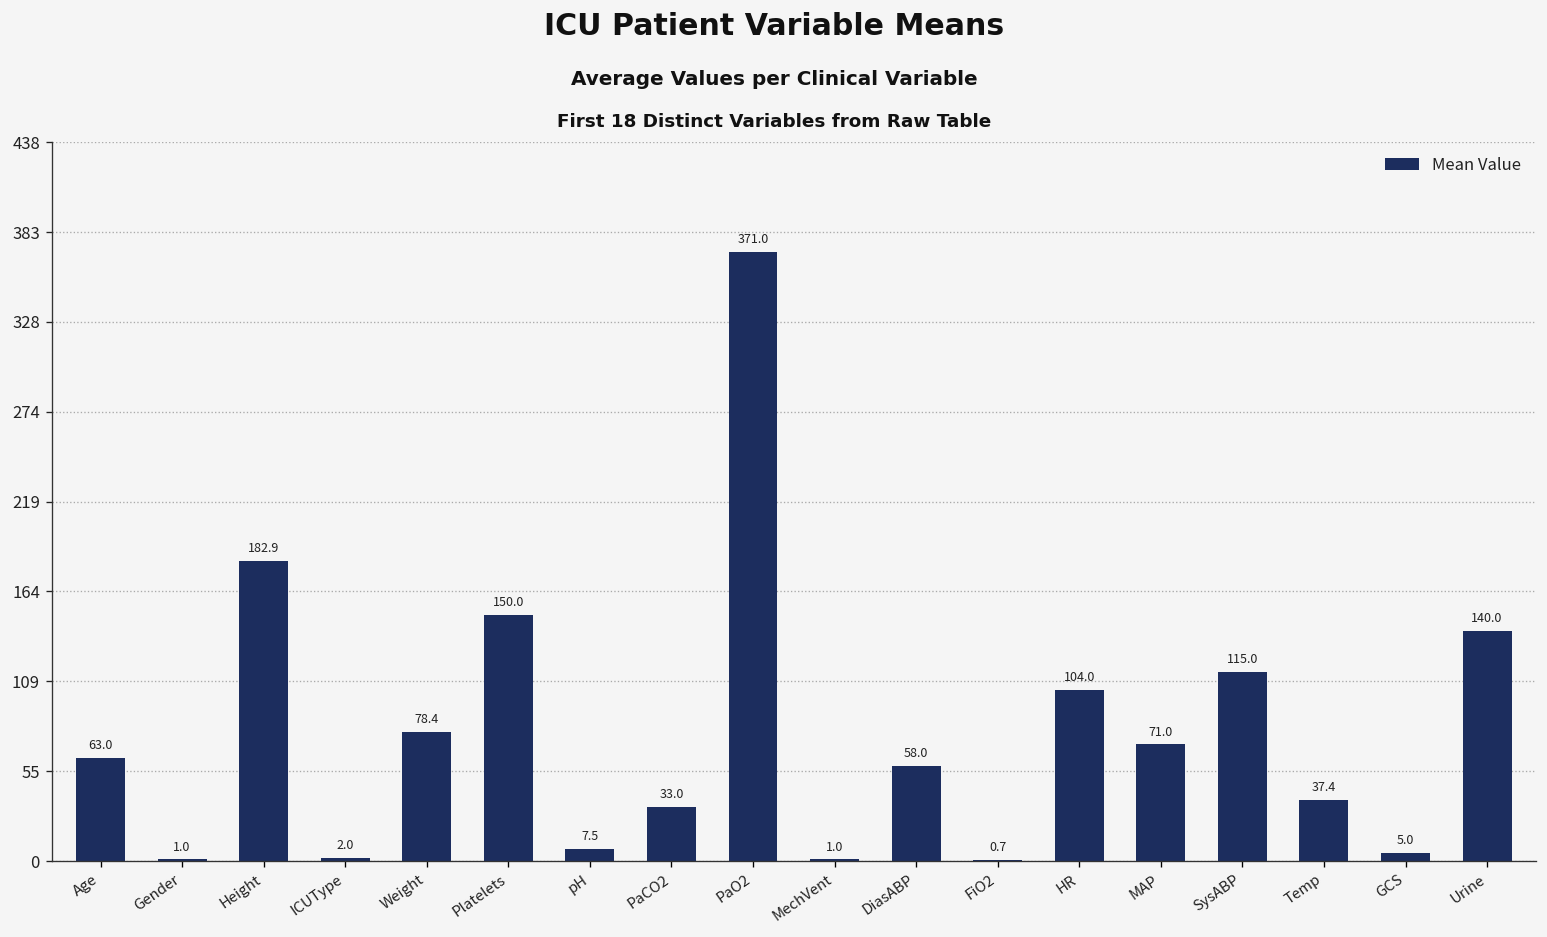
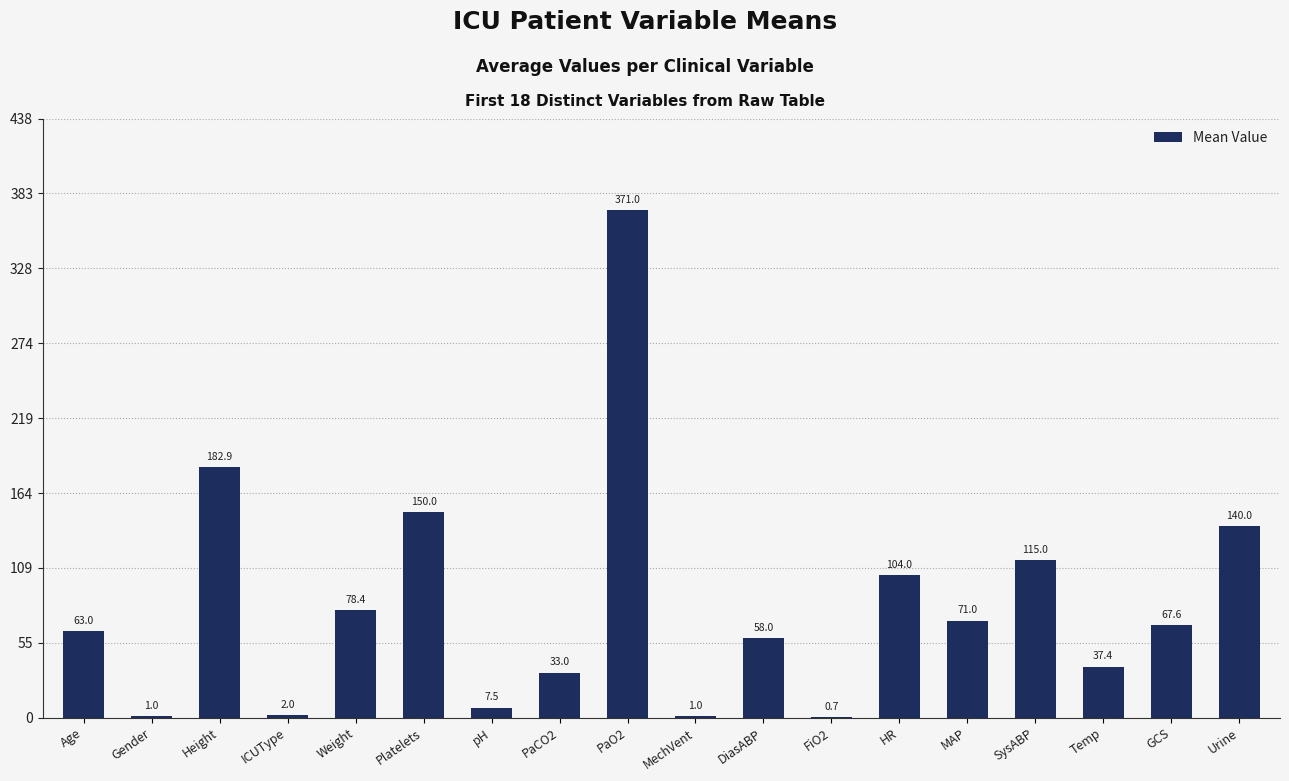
GCS: 5.0 -> 67.6
